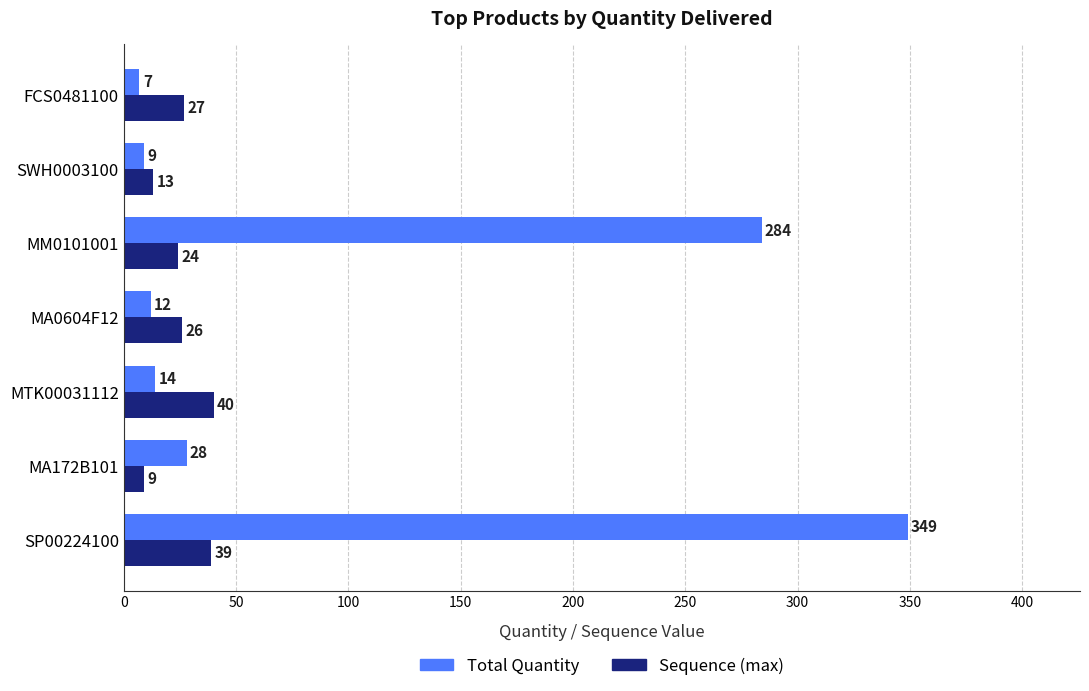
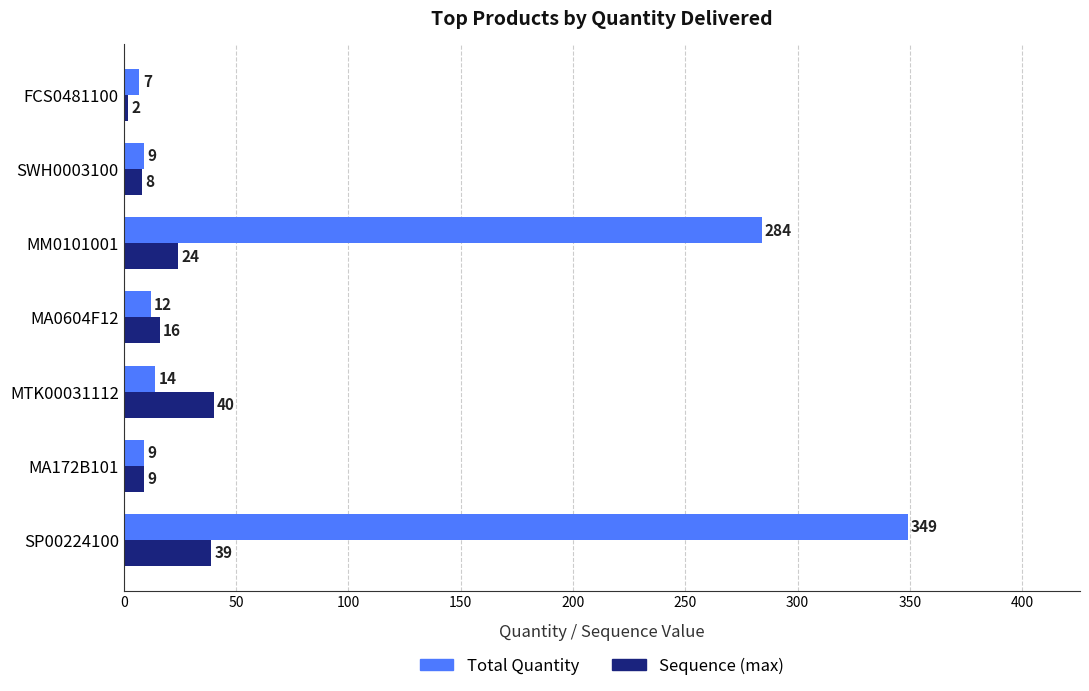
Sequence (max), FCS0481100: 27 -> 2
Sequence (max), SWH0003100: 13 -> 8
Sequence (max), MA0604F12: 26 -> 16
Total Quantity, MA172B101: 28 -> 9
